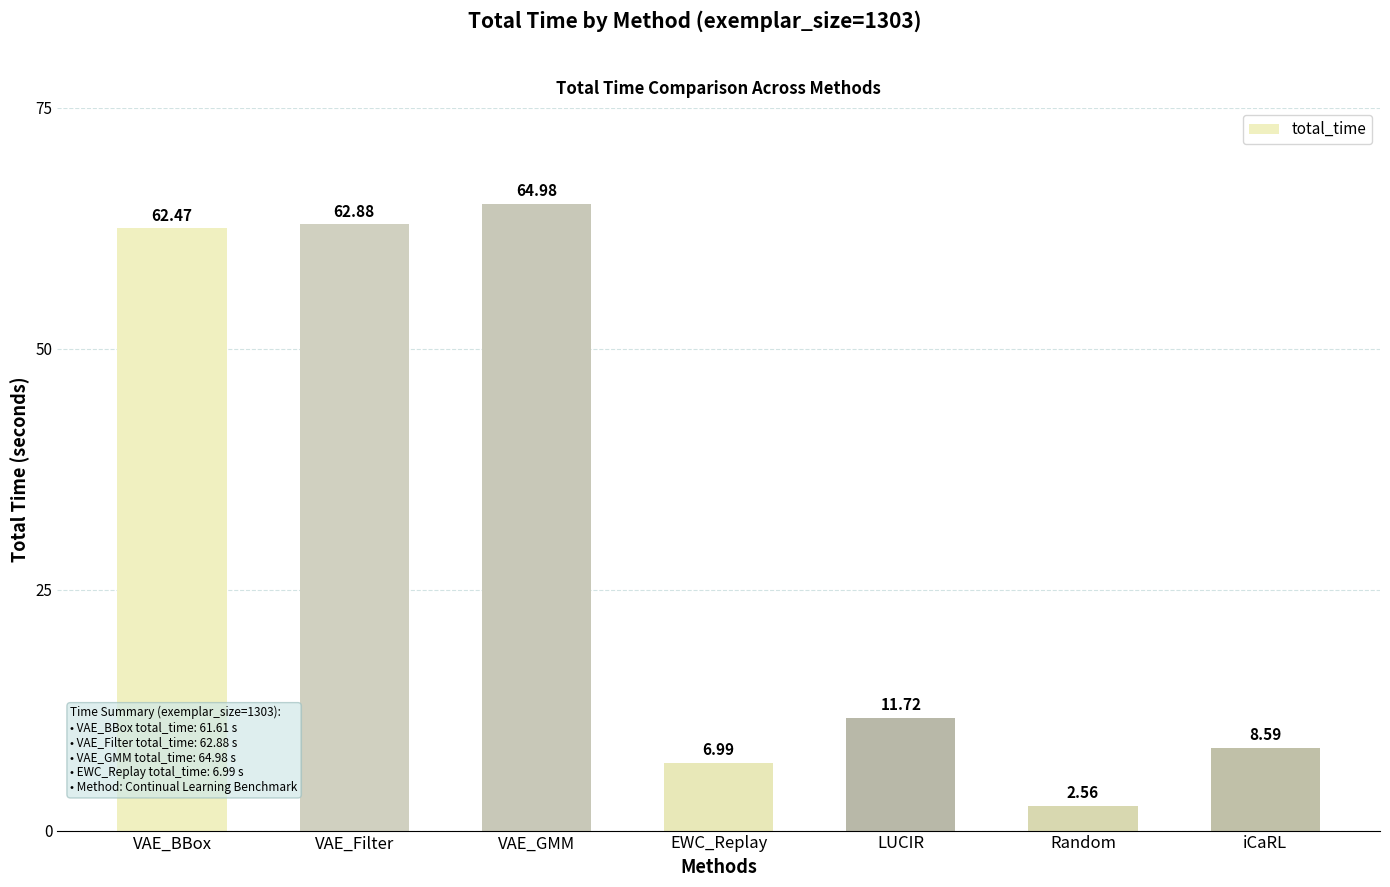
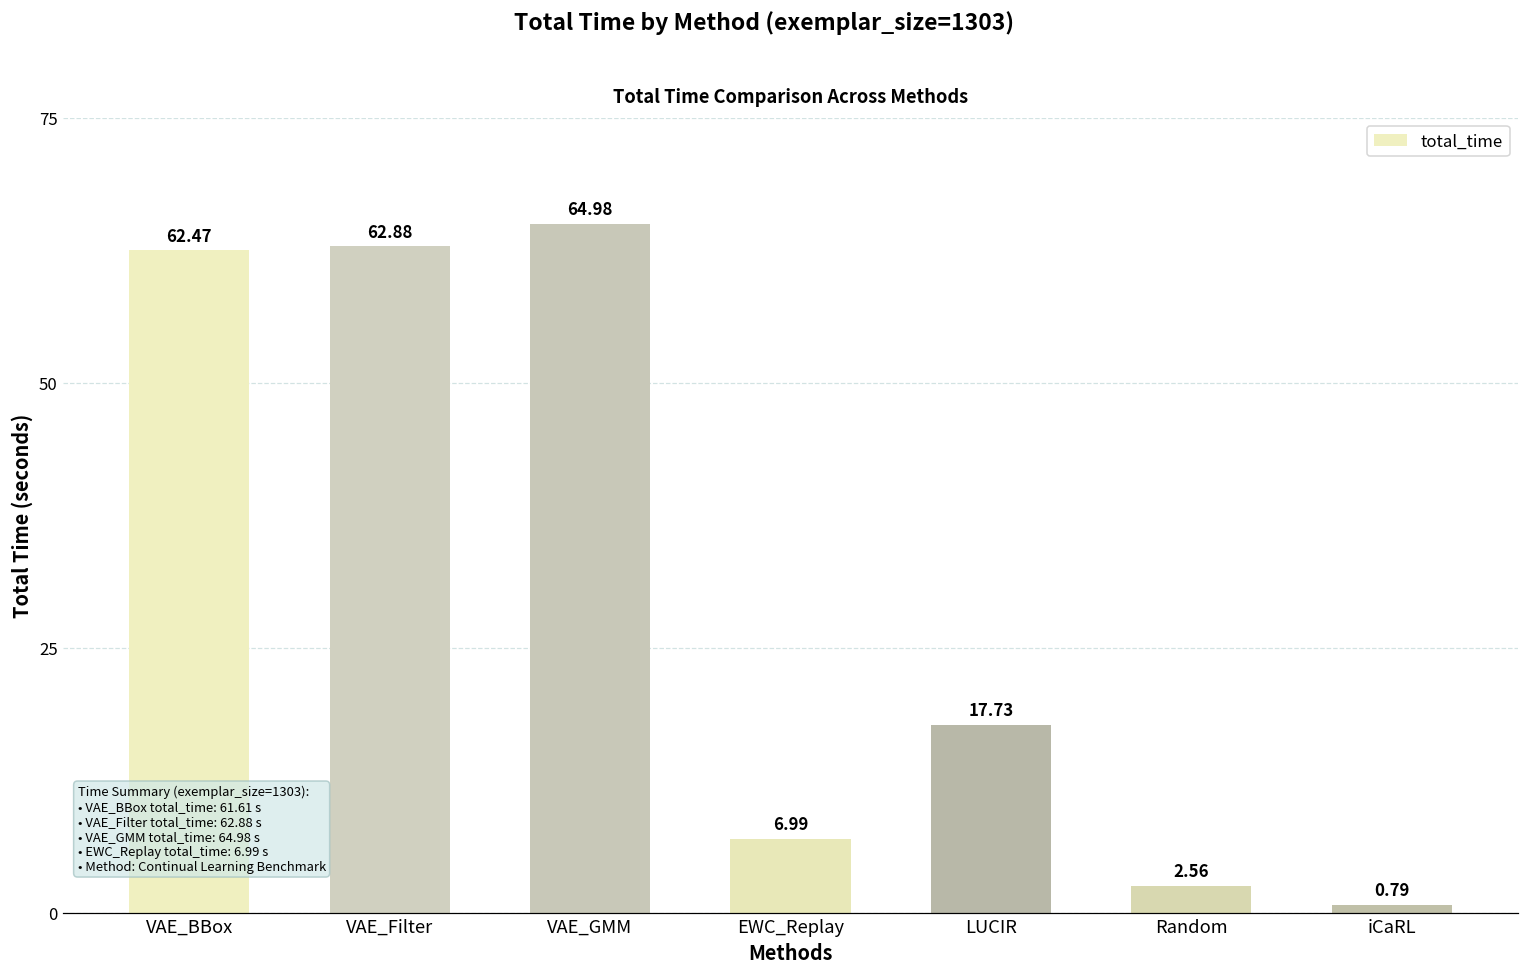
LUCIR: 11.72 -> 17.73
iCaRL: 8.59 -> 0.79
